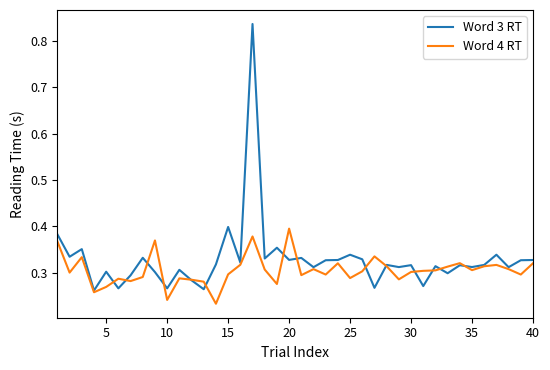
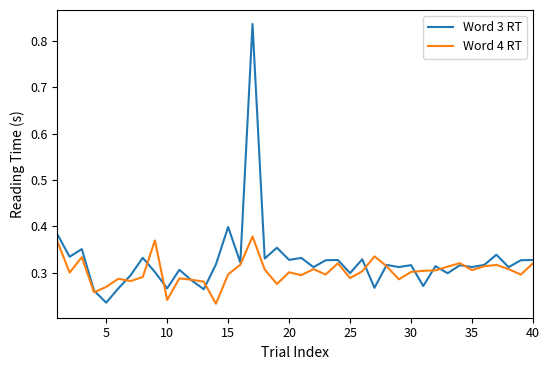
Word 3 RT, 5: 0.30 -> 0.24
Word 4 RT, 20: 0.40 -> 0.30
Word 3 RT, 25: 0.34 -> 0.30
